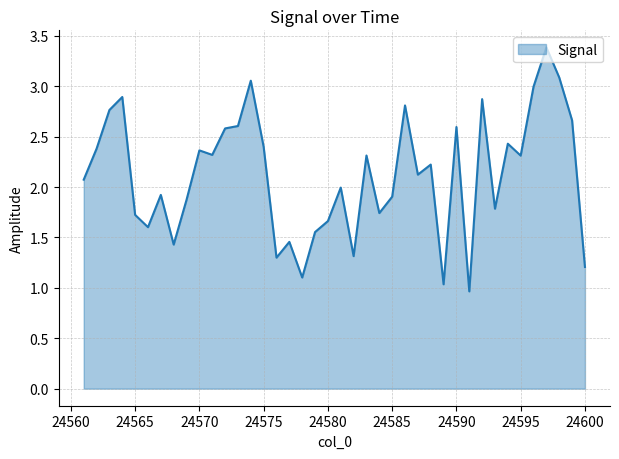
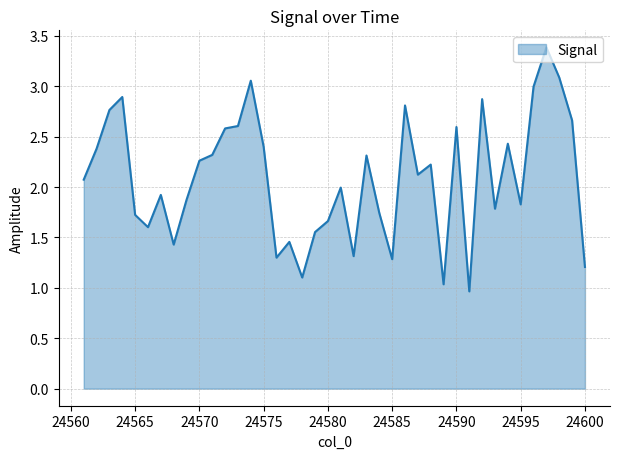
24570: 2.36 -> 2.26
24585: 1.90 -> 1.28
24595: 2.31 -> 1.83
